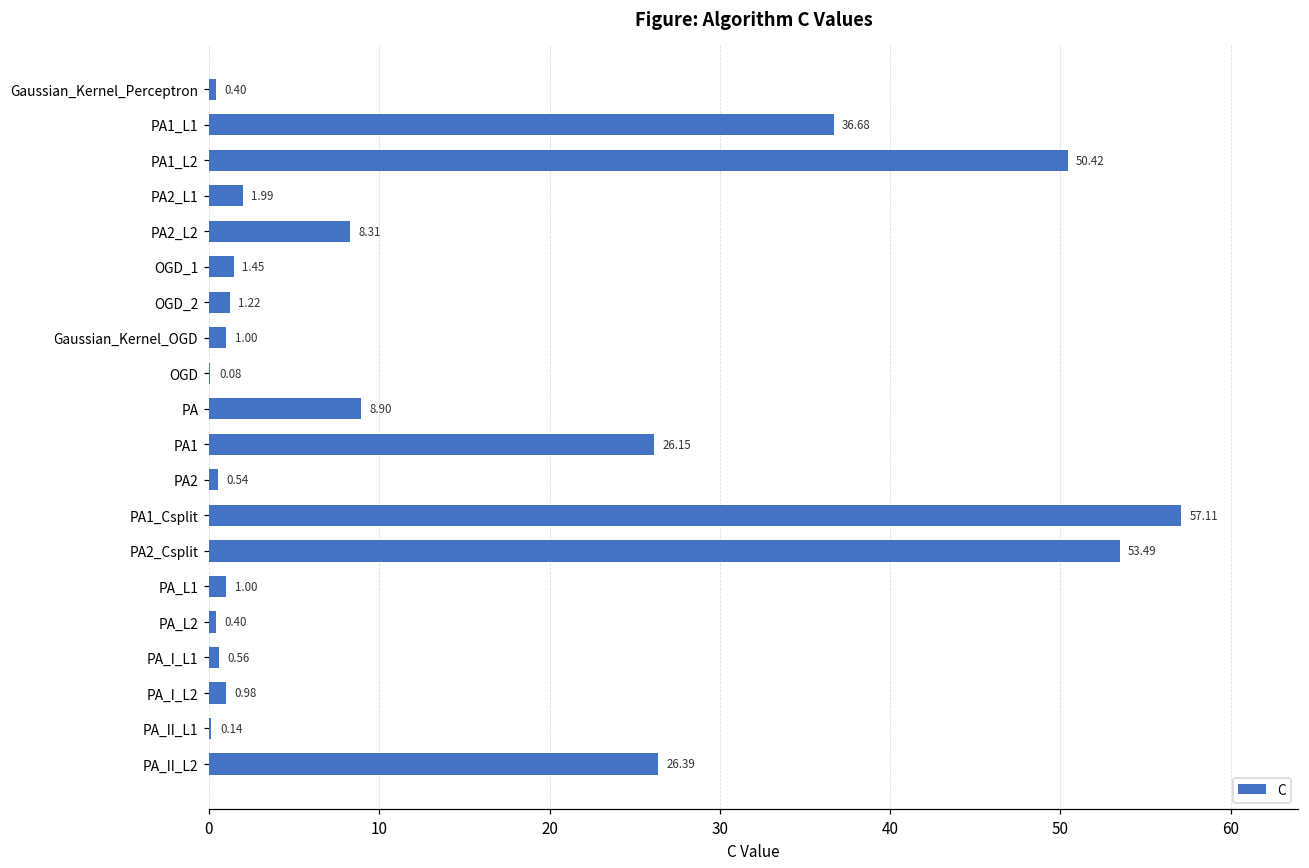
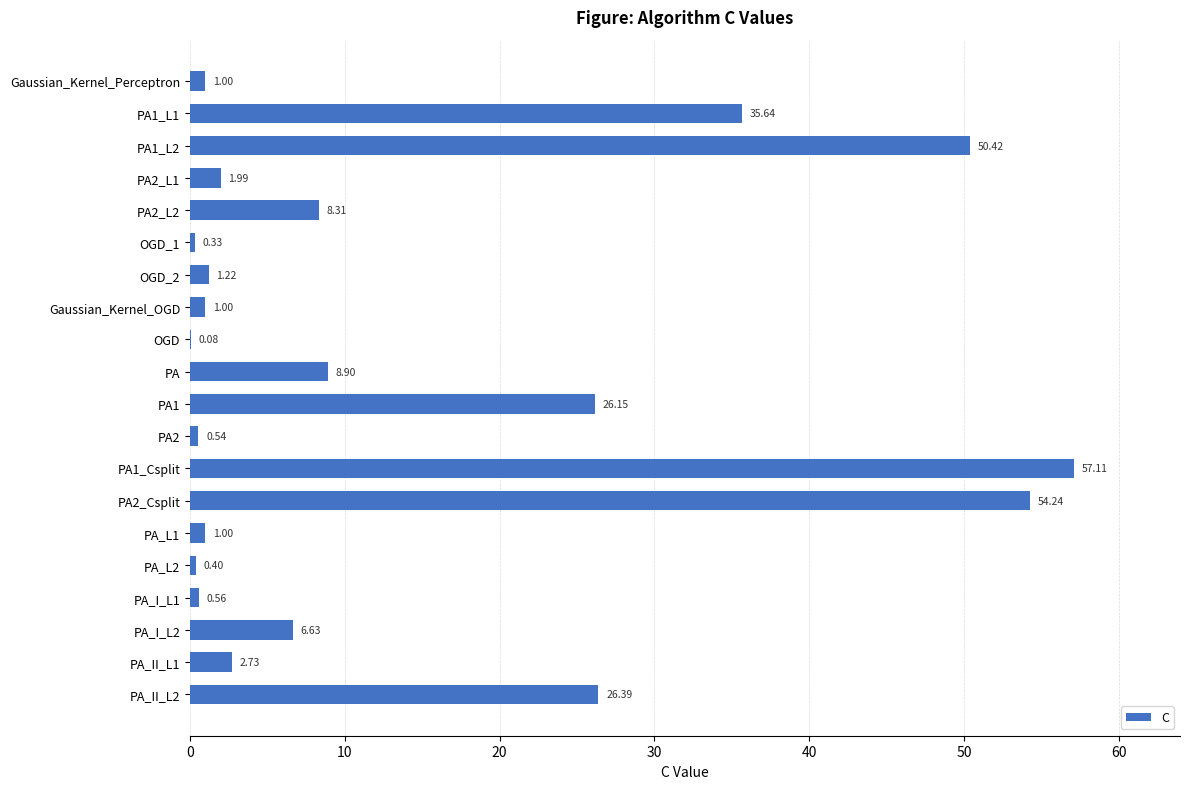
Gaussian_Kernel_Perceptron: 0.40 -> 1.00
PA1_L1: 36.68 -> 35.64
OGD_1: 1.45 -> 0.33
PA2_Csplit: 53.49 -> 54.24
PA_I_L2: 0.98 -> 6.63
PA_II_L1: 0.14 -> 2.73
